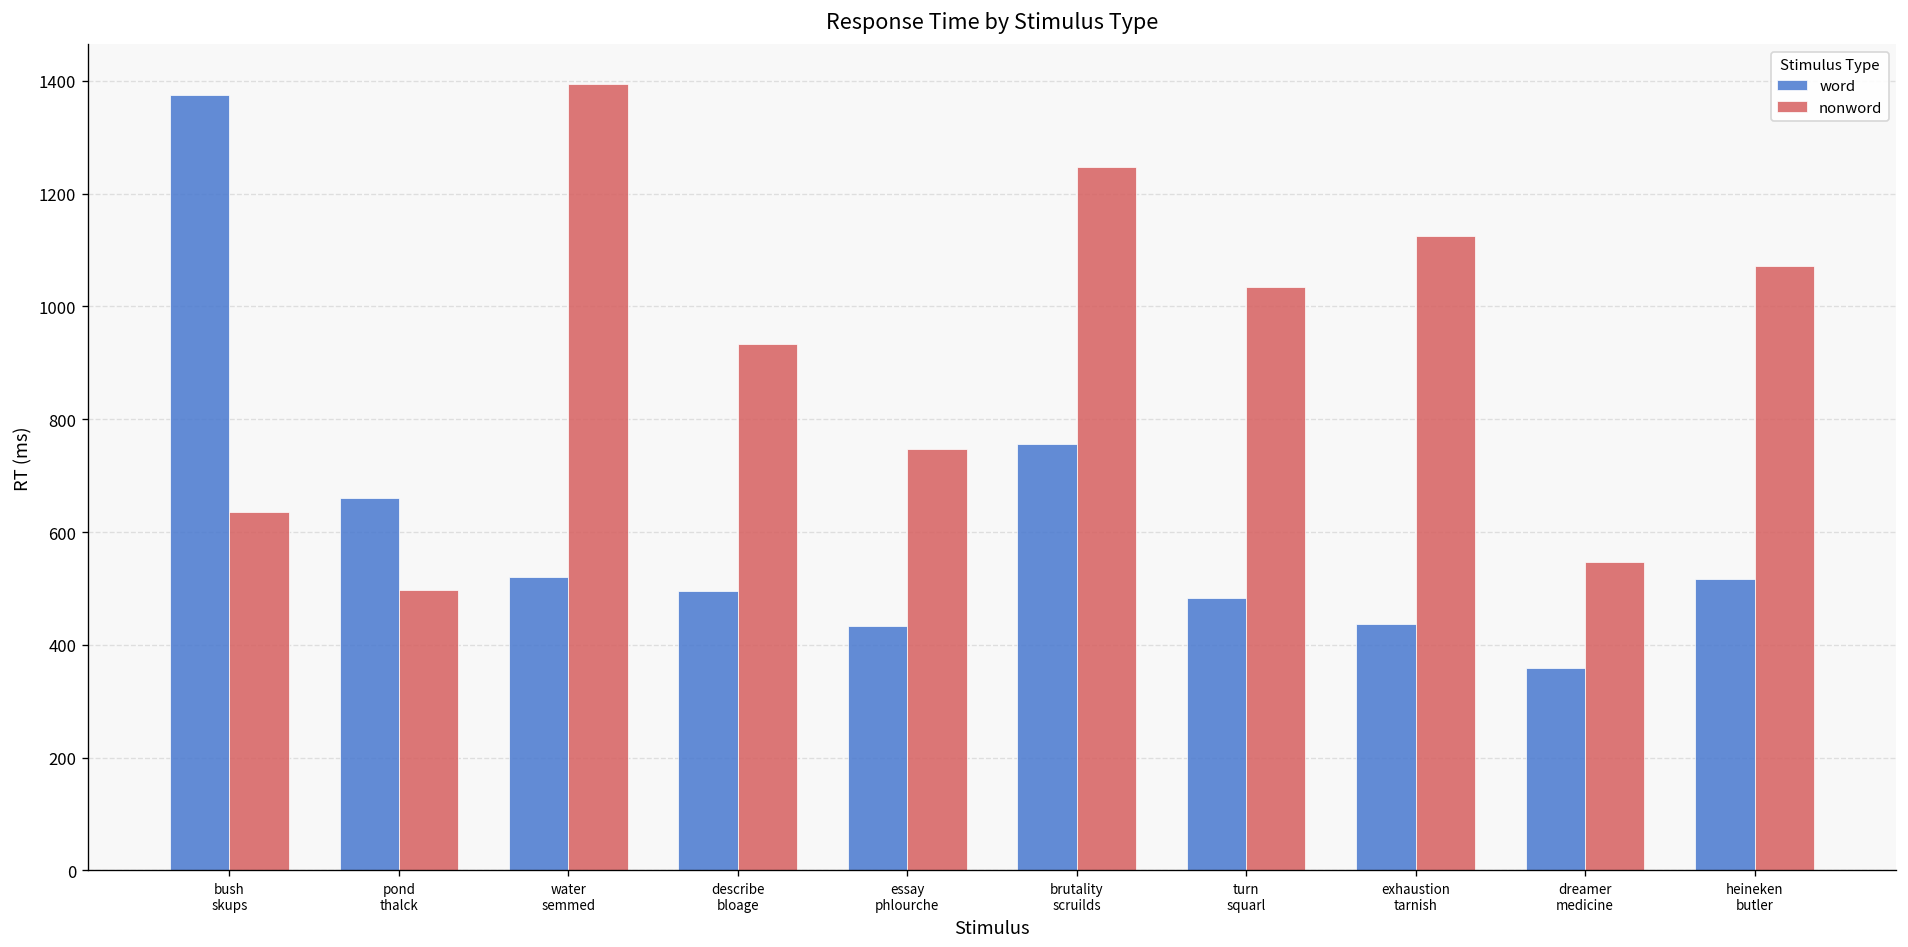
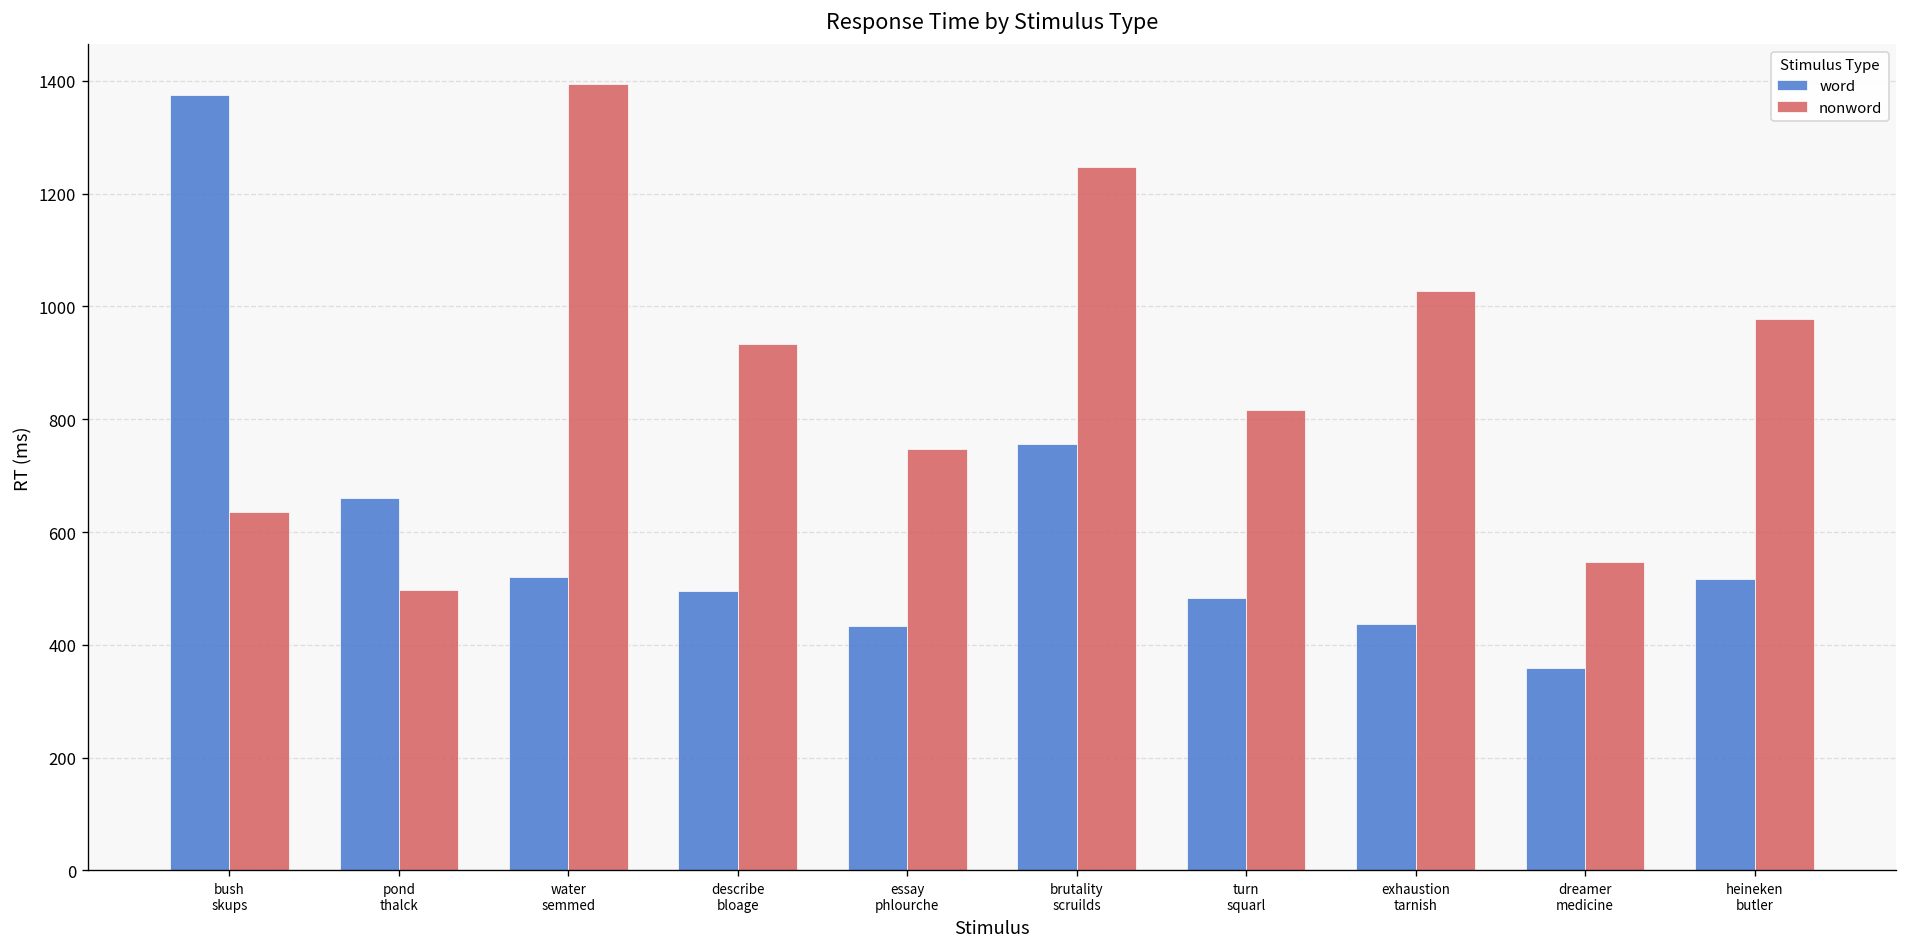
nonword, turn squarl: 1030 -> 820
nonword, exhaustion tarnish: 1120 -> 1030
nonword, heineken butler: 1070 -> 980
